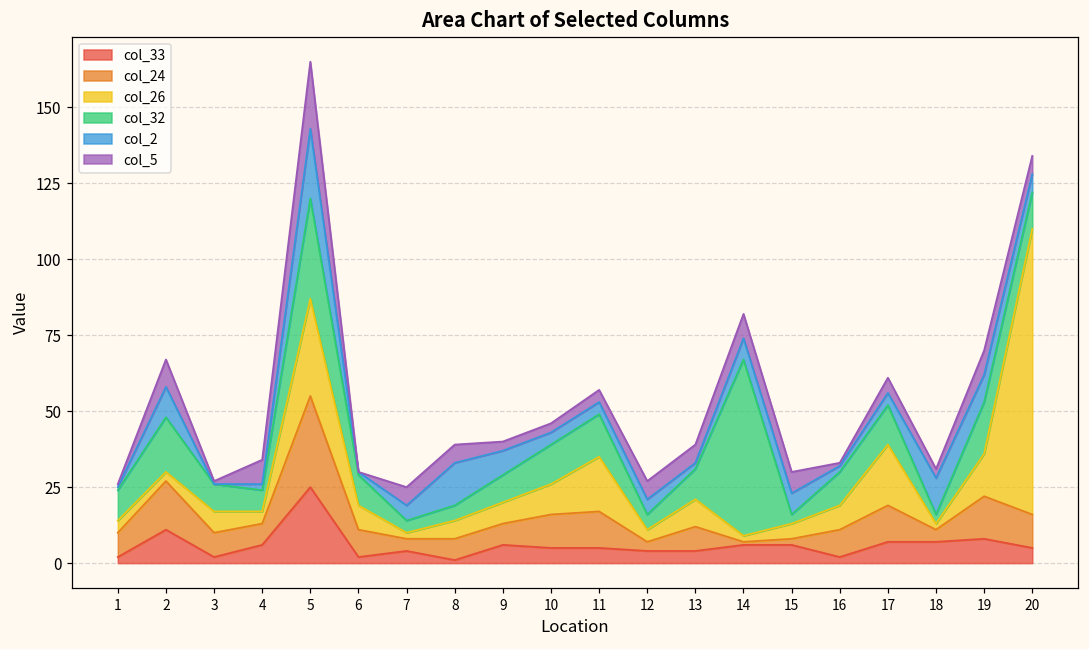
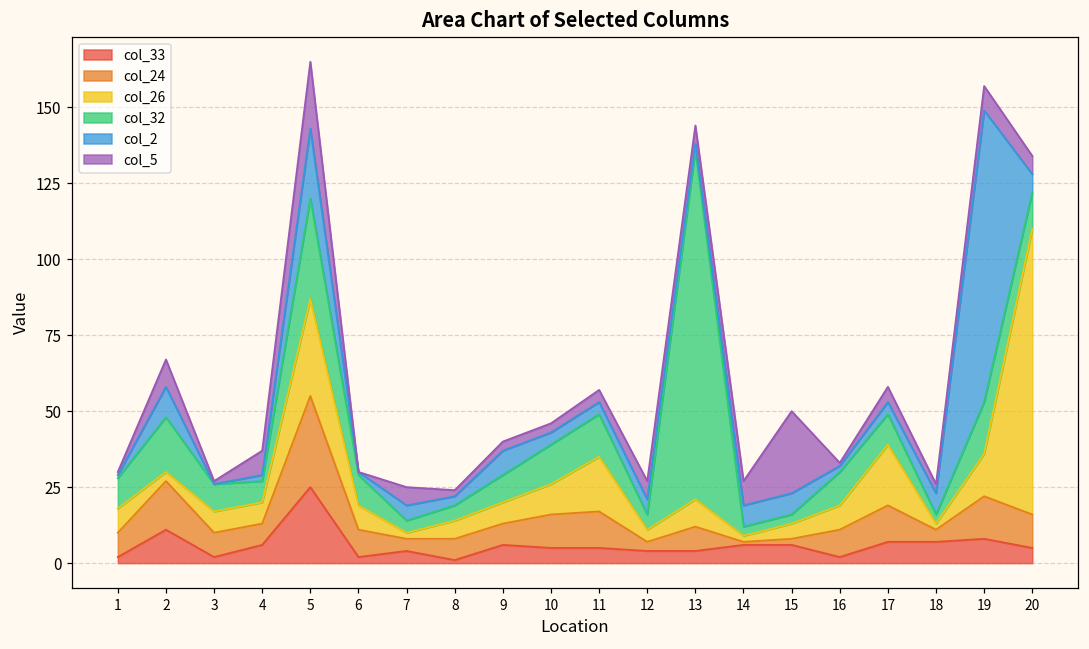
col_26, 1: 4 -> 8
col_26, 4: 4 -> 7
col_2, 8: 14 -> 3
col_5, 8: 6 -> 2
col_32, 13: 10 -> 115
col_32, 14: 58 -> 3
col_5, 15: 7 -> 27
col_32, 17: 13 -> 10
col_2, 18: 12 -> 7
col_2, 19: 9 -> 96
